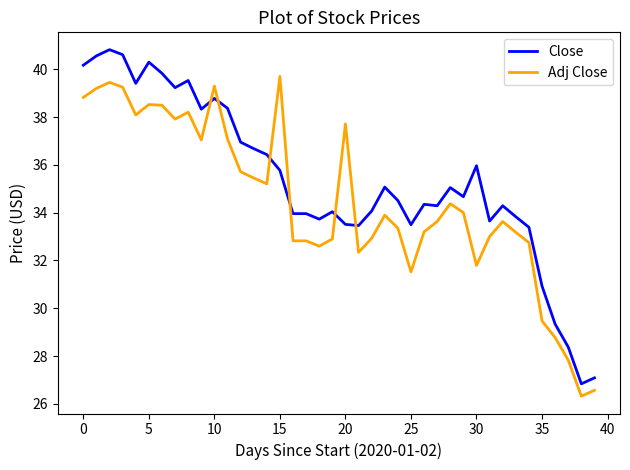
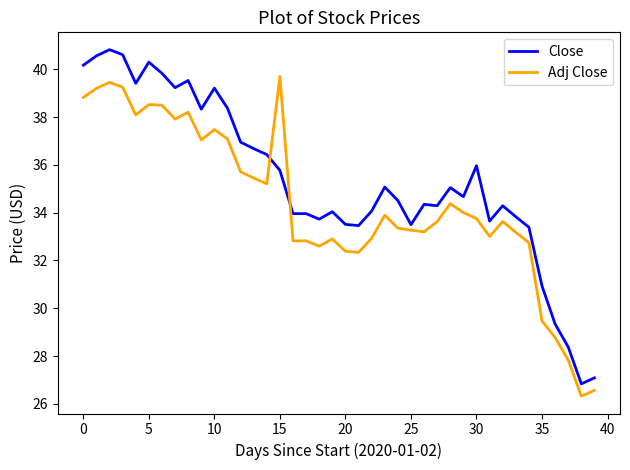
Close, 10: 38.8 -> 39.2
Adj Close, 10: 39.3 -> 37.5
Adj Close, 20: 37.7 -> 32.4
Adj Close, 25: 31.5 -> 33.3
Adj Close, 30: 31.8 -> 33.8
